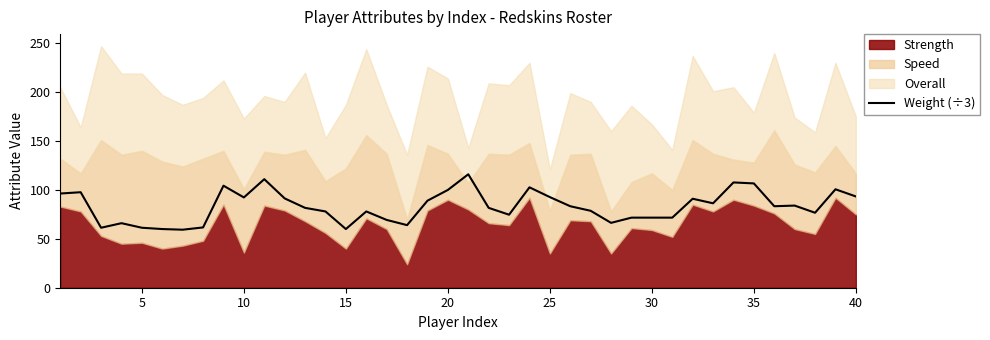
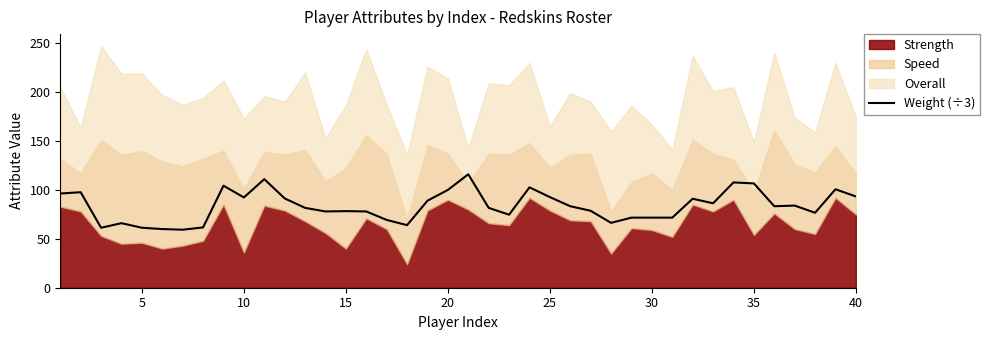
Weight (÷3), 15: 60 -> 80
Strength, 25: 40 -> 80
Strength, 35: 80 -> 50
